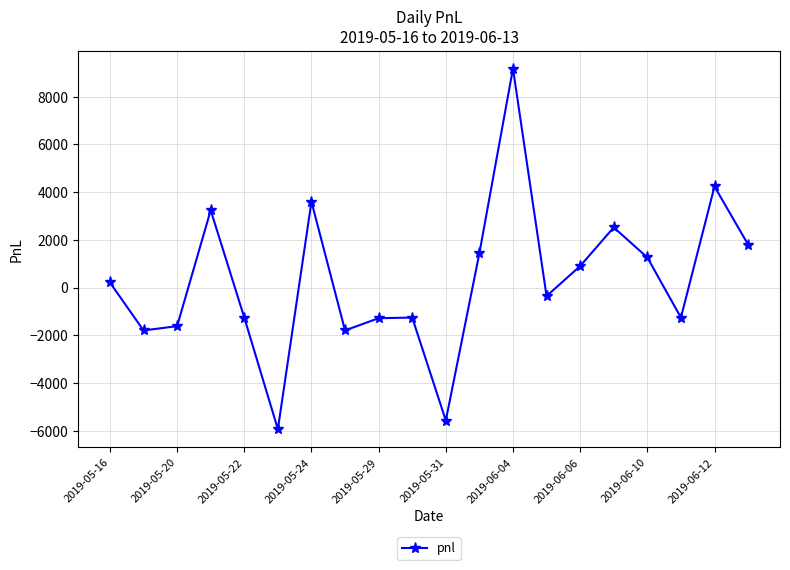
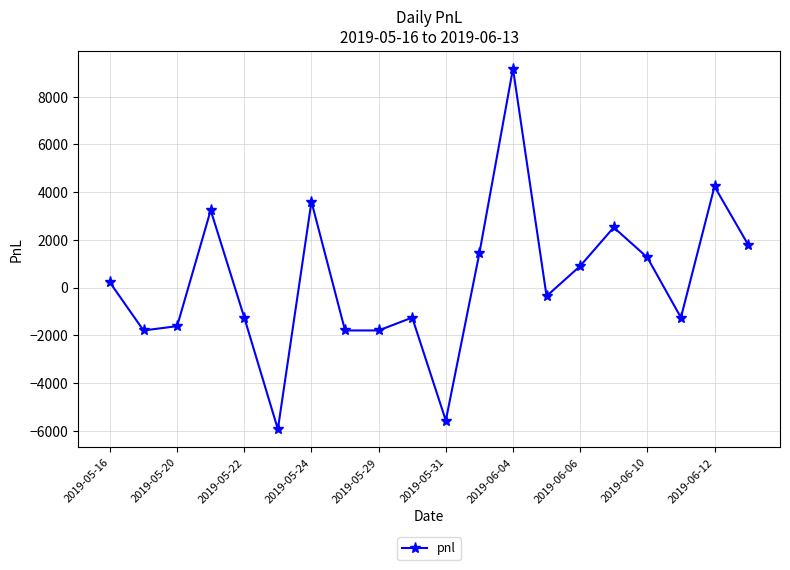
2019-05-29: -1300 -> -1800
